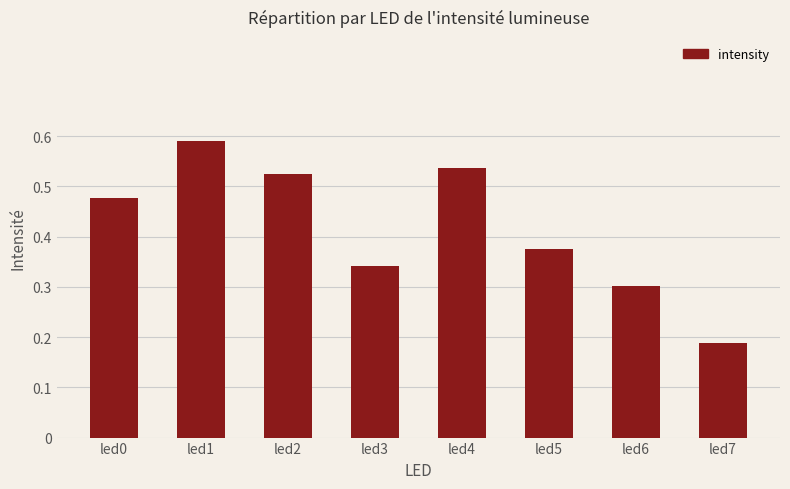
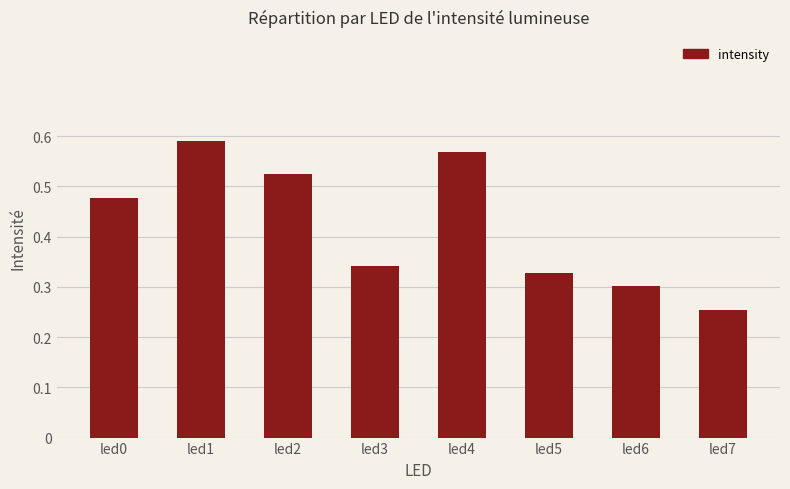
led4: 0.54 -> 0.57
led5: 0.37 -> 0.33
led7: 0.19 -> 0.25
